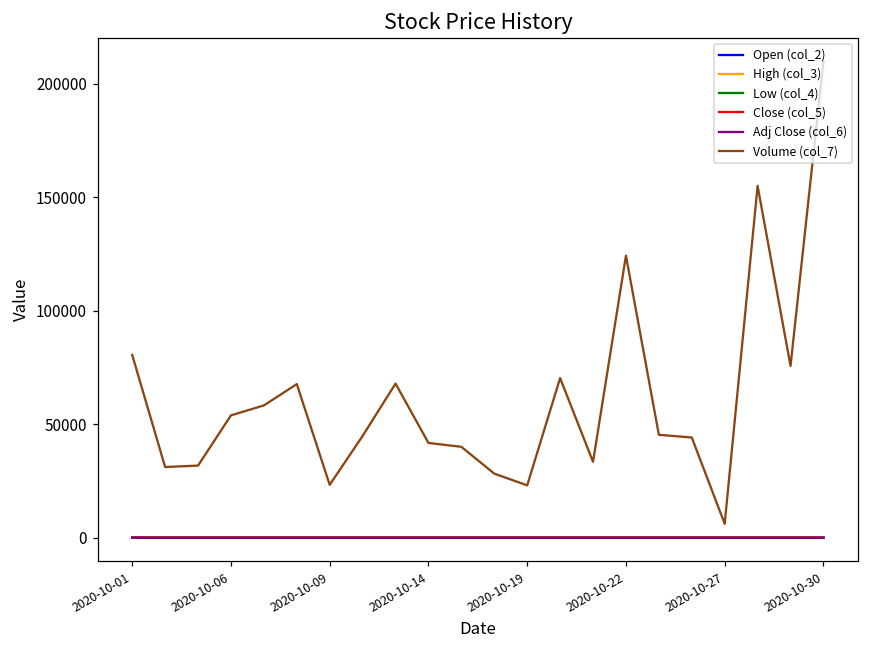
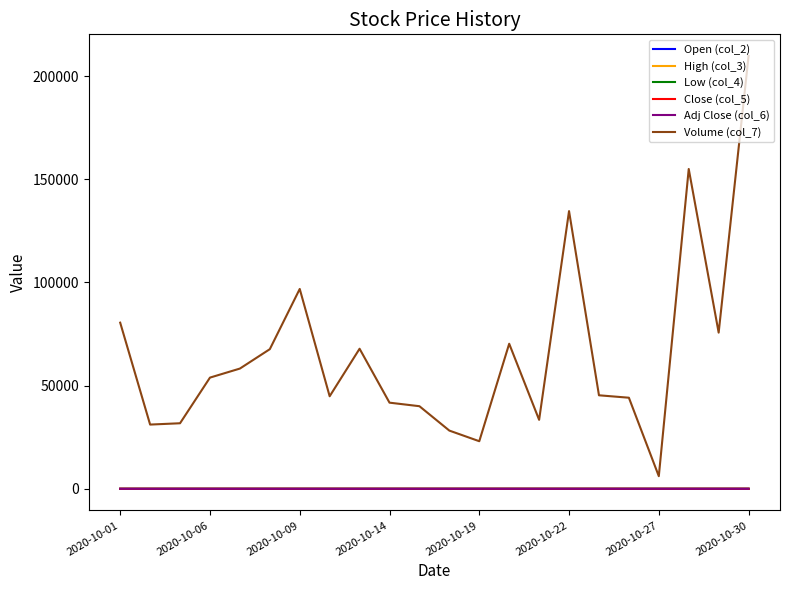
Volume (col_7), 2020-10-09: 23000 -> 97000
Volume (col_7), 2020-10-22: 124000 -> 135000
